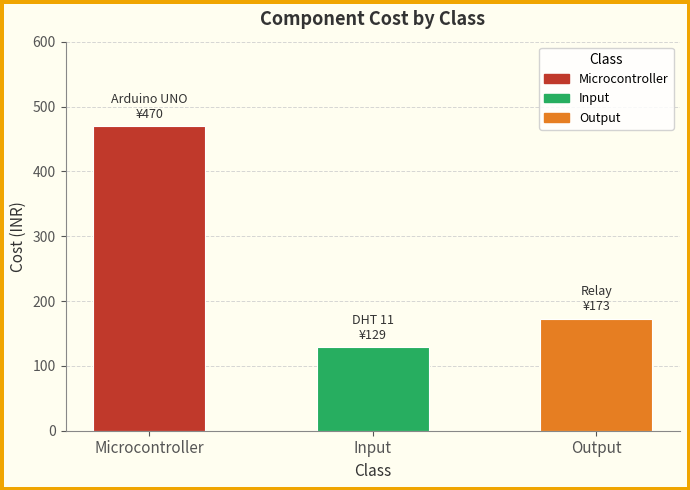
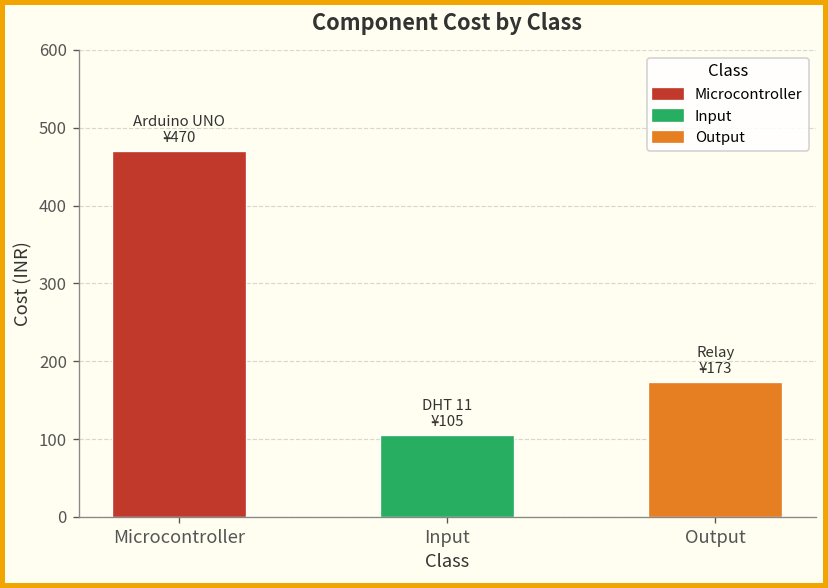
Input: ¥129 -> ¥105
